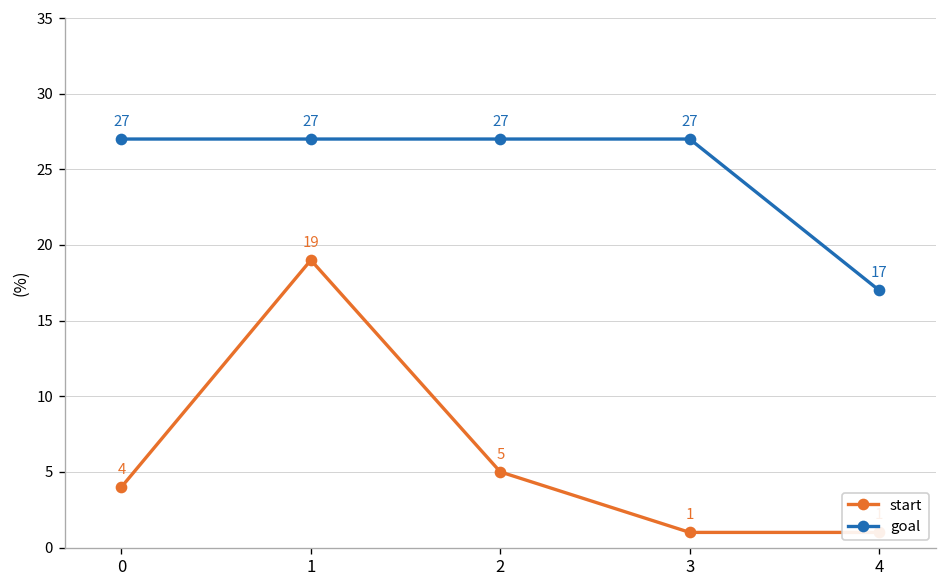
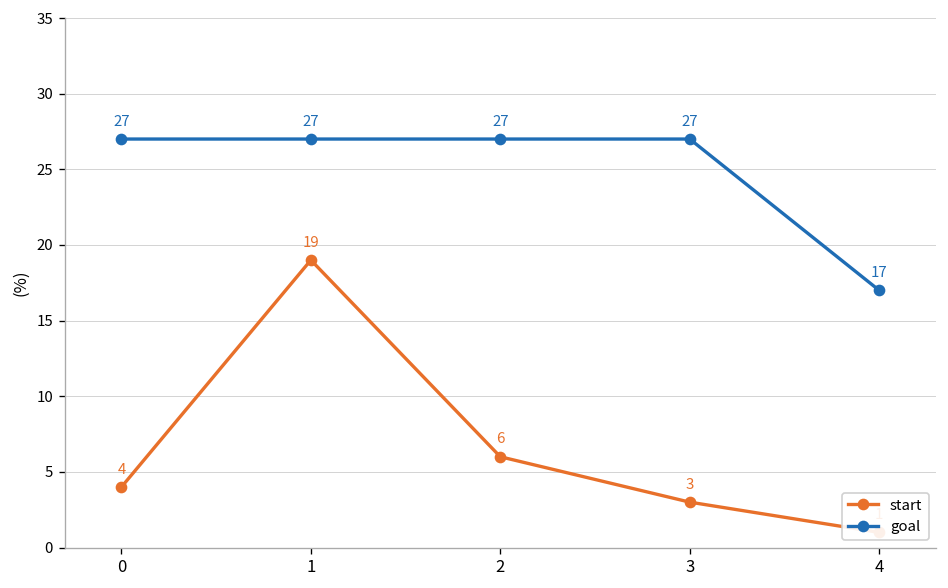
start, 2: 5 -> 6
start, 3: 1 -> 3
